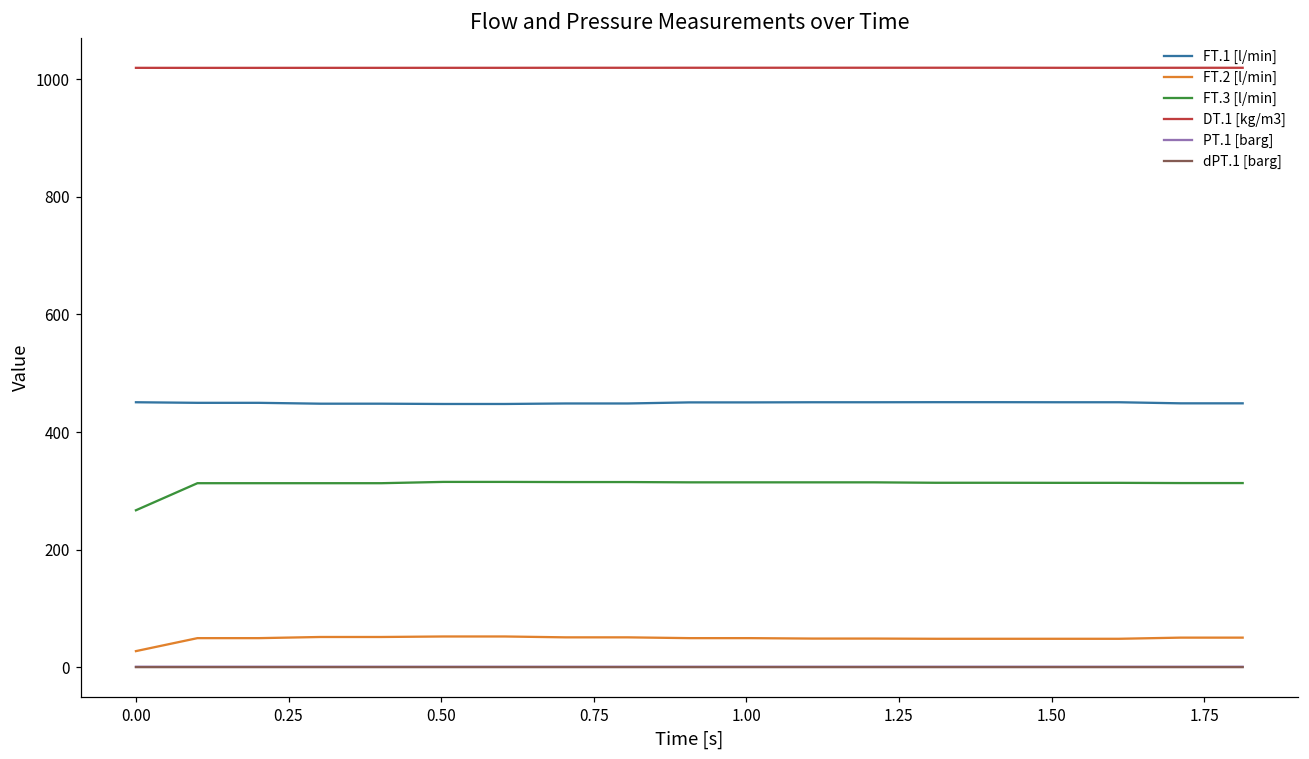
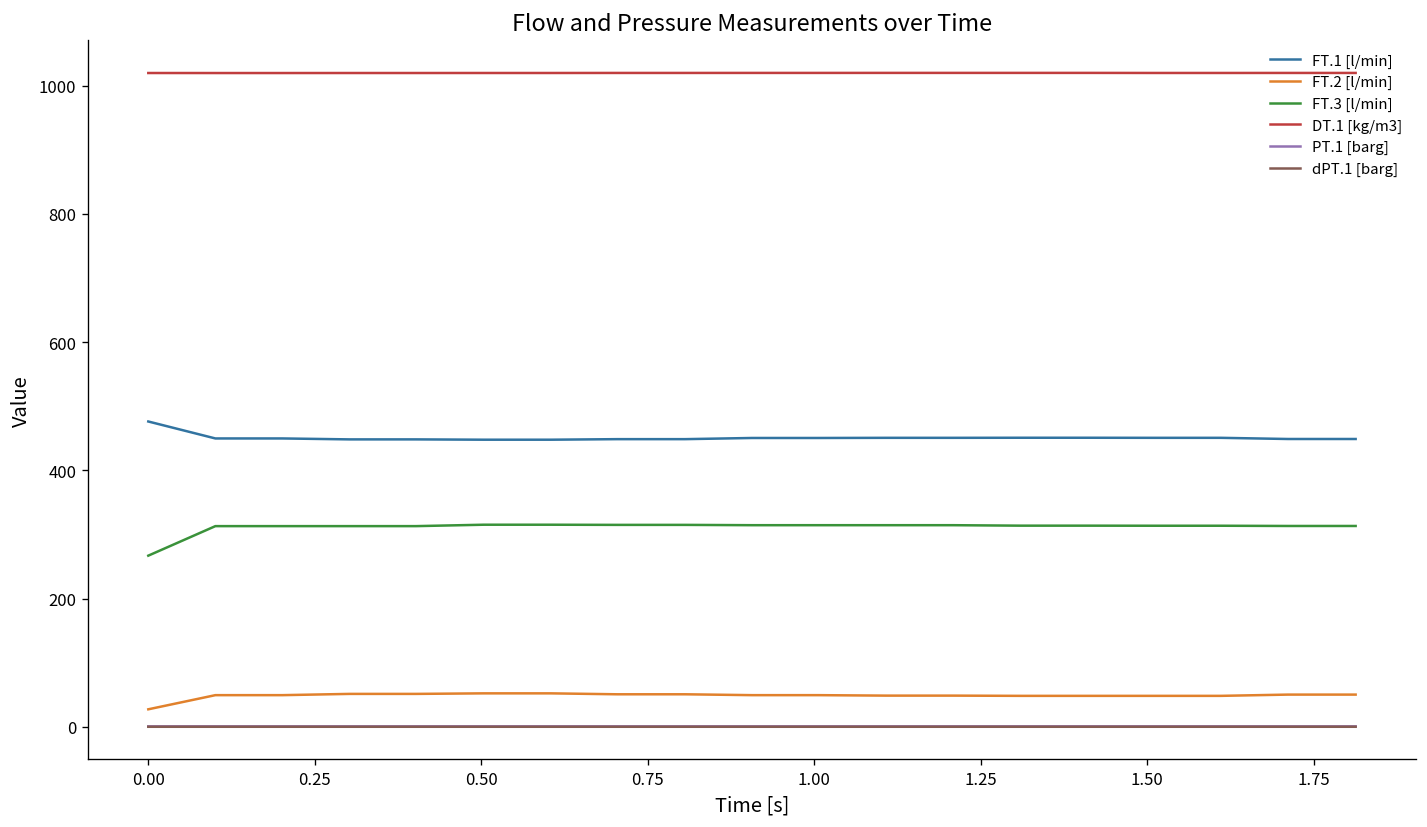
FT.1 [l/min], 0.00: 450 -> 480
